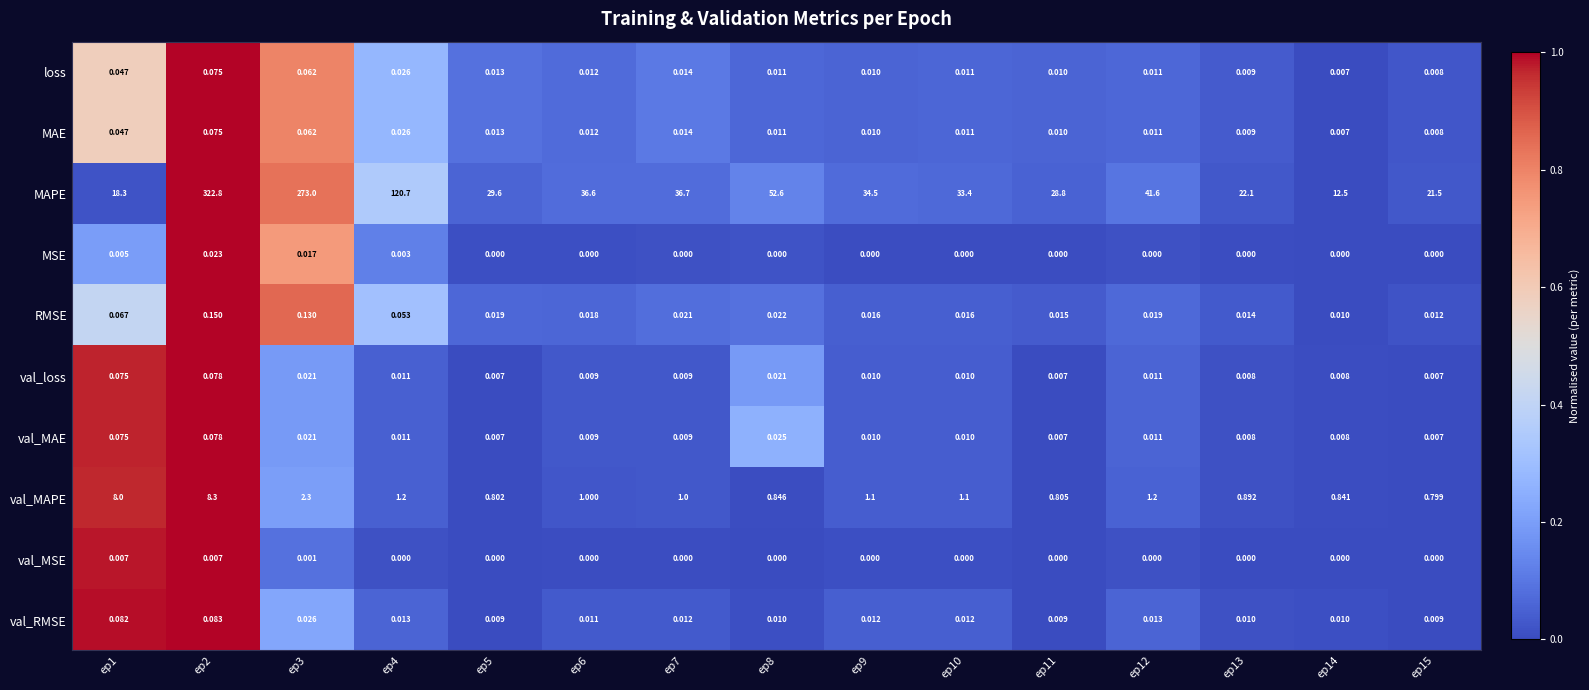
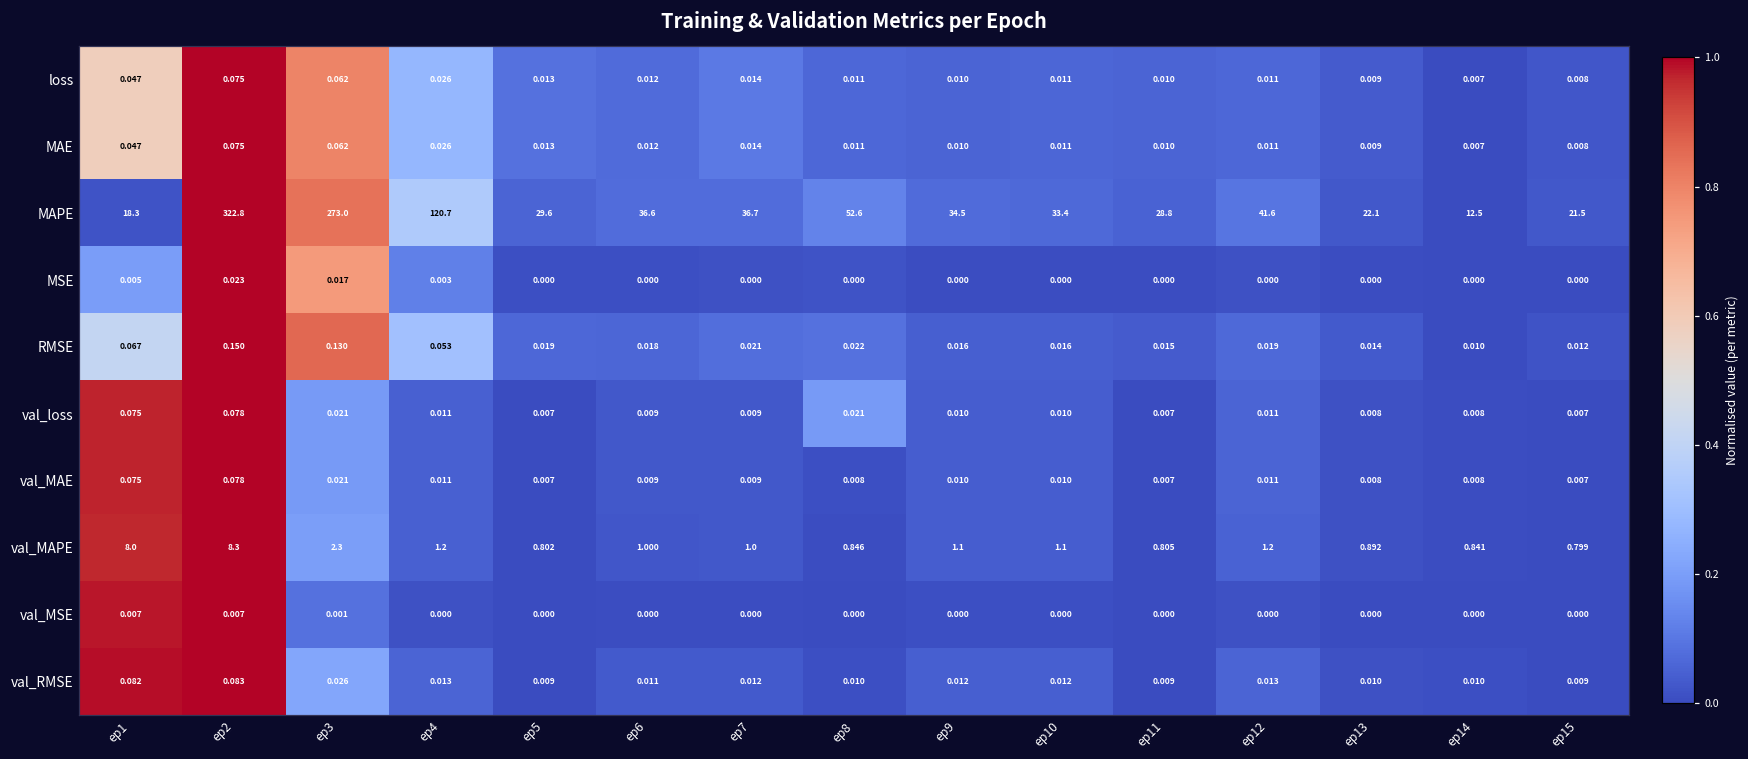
val_MAE, ep8: 0.025 -> 0.008
